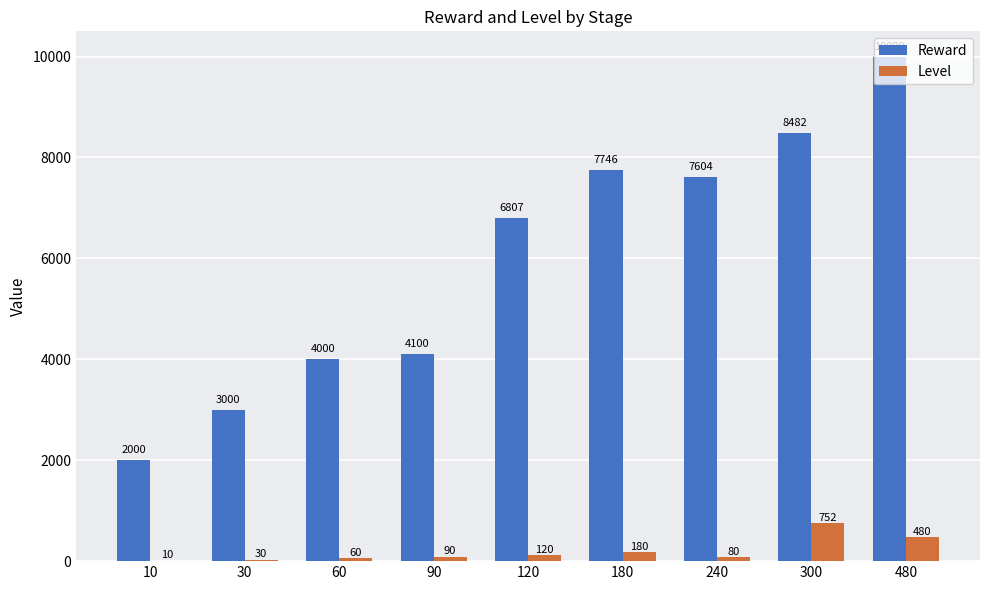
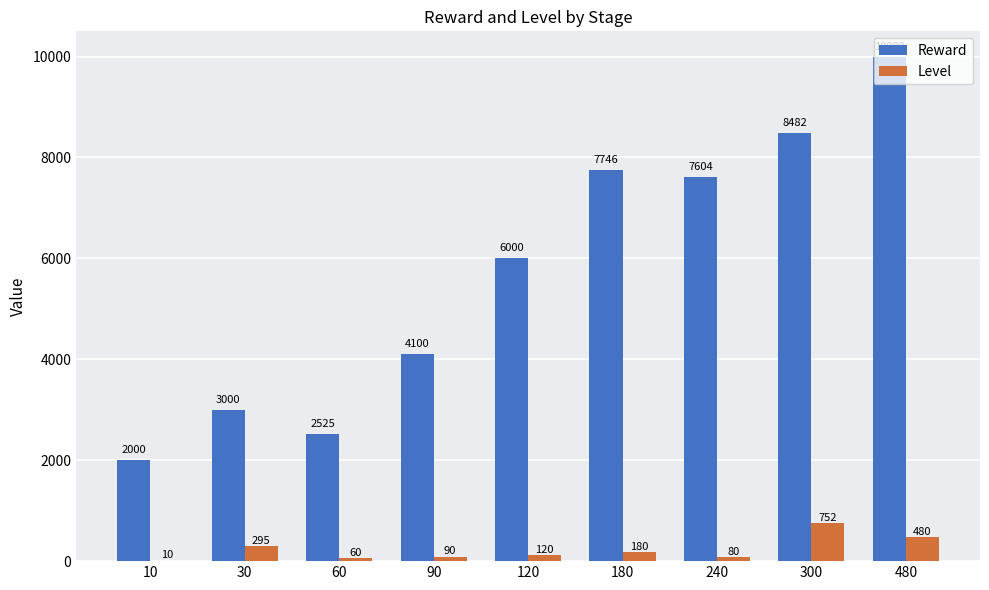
Level, 30: 30 -> 295
Reward, 60: 4000 -> 2525
Reward, 120: 6807 -> 6000
